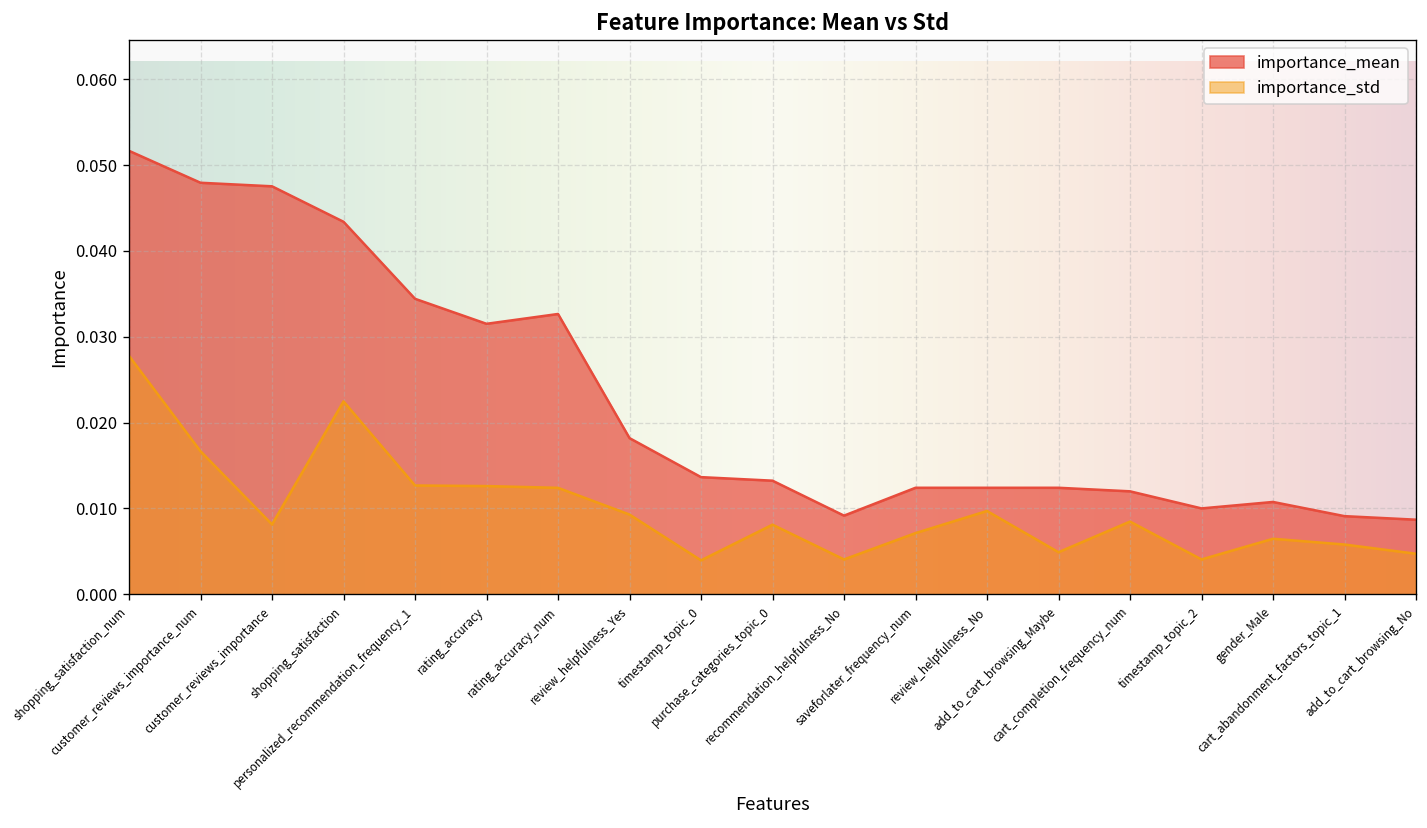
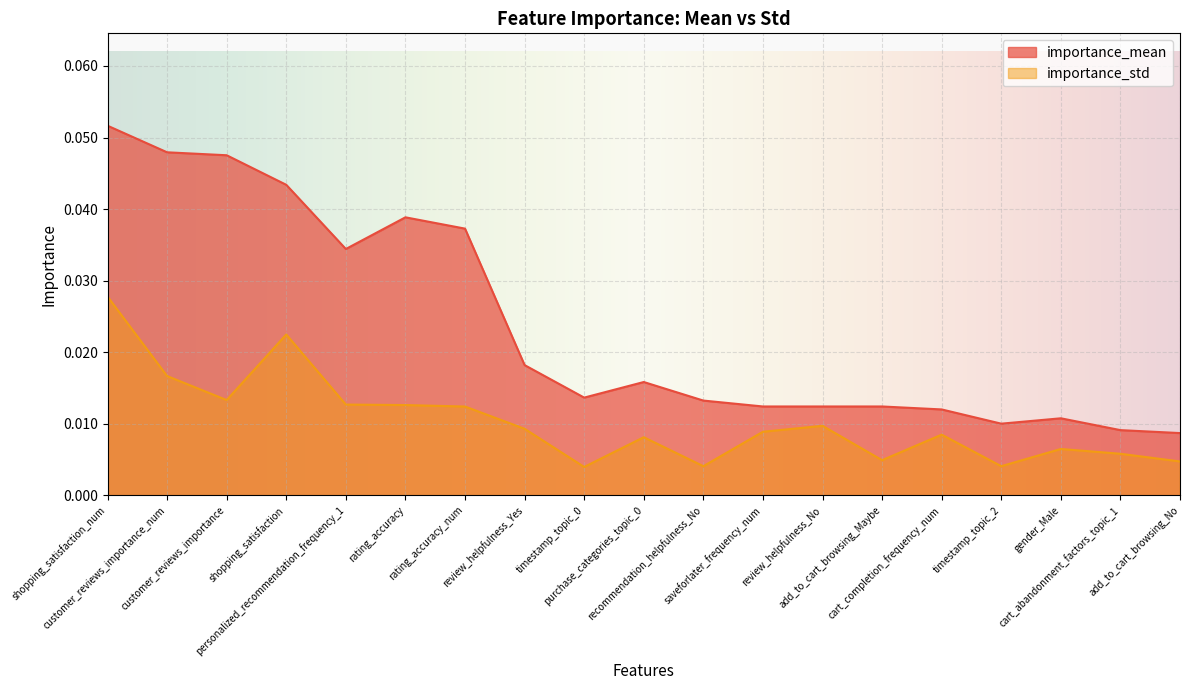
importance_std, customer_reviews_importance: 0.008 -> 0.013
importance_mean, rating_accuracy: 0.032 -> 0.039
importance_mean, rating_accuracy_num: 0.033 -> 0.037
importance_mean, purchase_categories_topic_0: 0.013 -> 0.016
importance_mean, recommendation_helpfulness_No: 0.009 -> 0.013
importance_std, saveforlater_frequency_num: 0.007 -> 0.009
